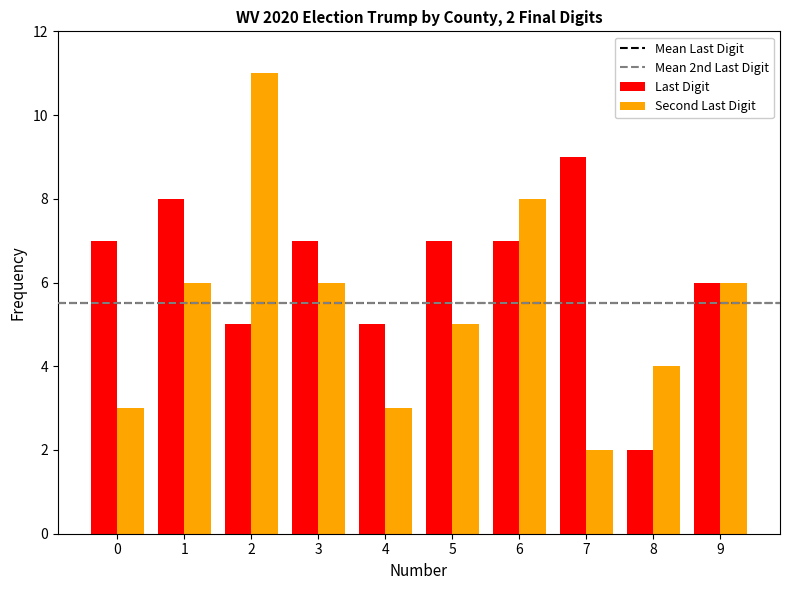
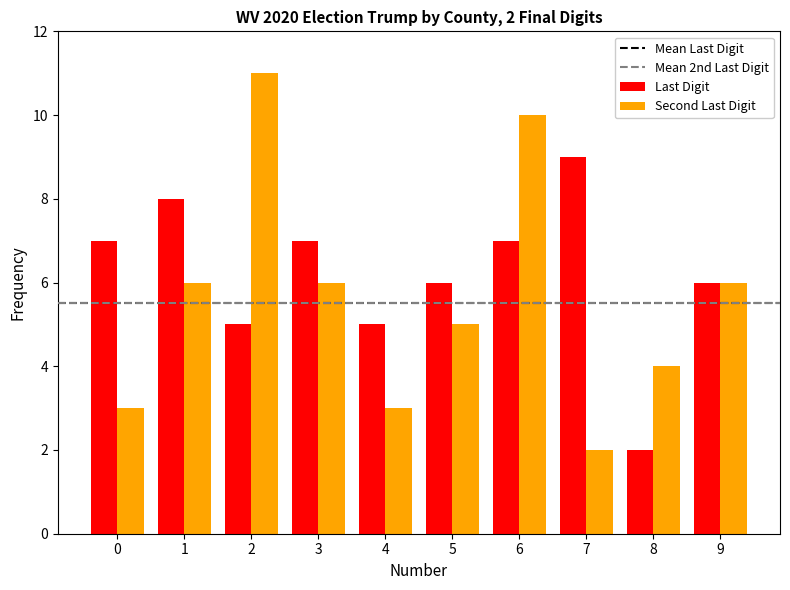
Last Digit, 5: 7 -> 6
Second Last Digit, 6: 8 -> 10
